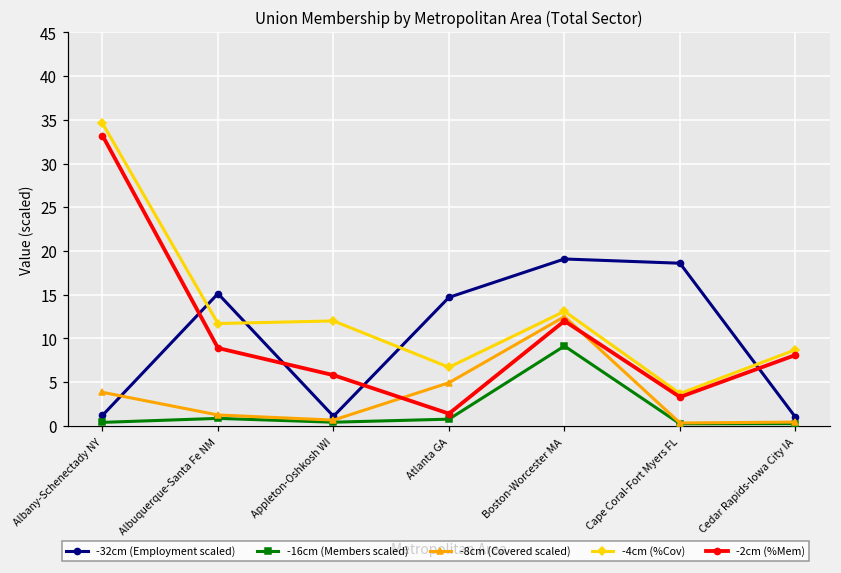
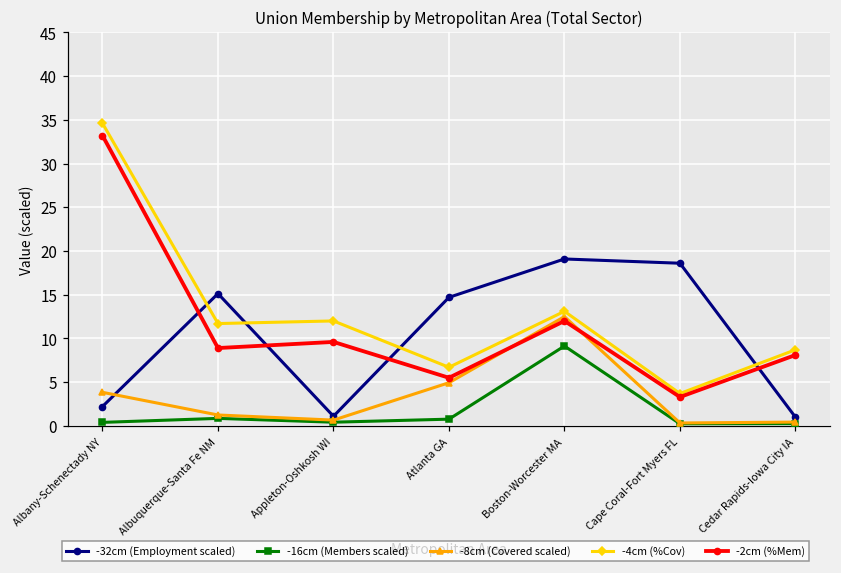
-32cm (Employment scaled), Albany-Schenectady NY: 1 -> 2
-2cm (%Mem), Appleton-Oshkosh WI: 6 -> 10
-2cm (%Mem), Atlanta GA: 1 -> 6
